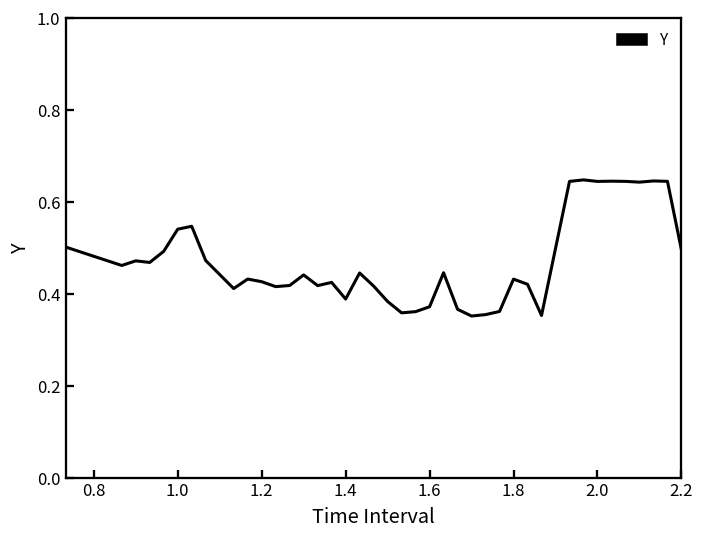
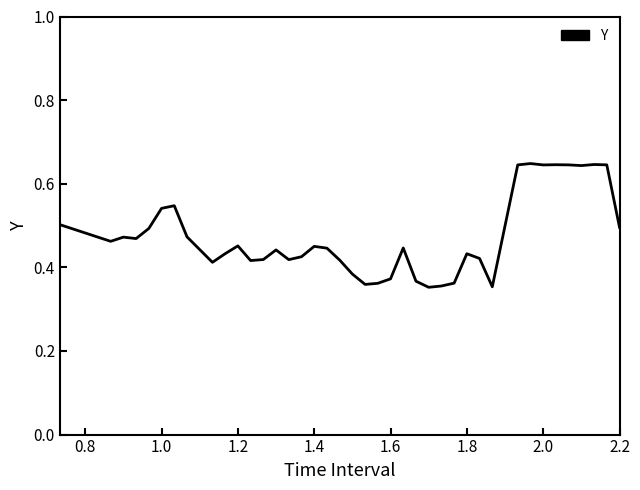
1.2: 0.43 -> 0.45
1.4: 0.39 -> 0.45
